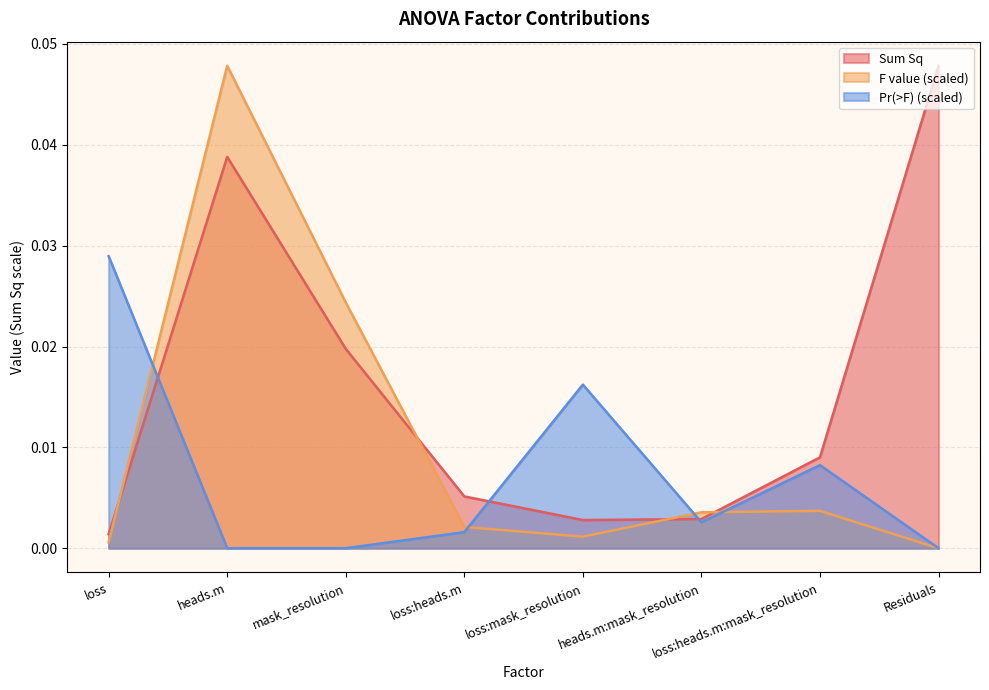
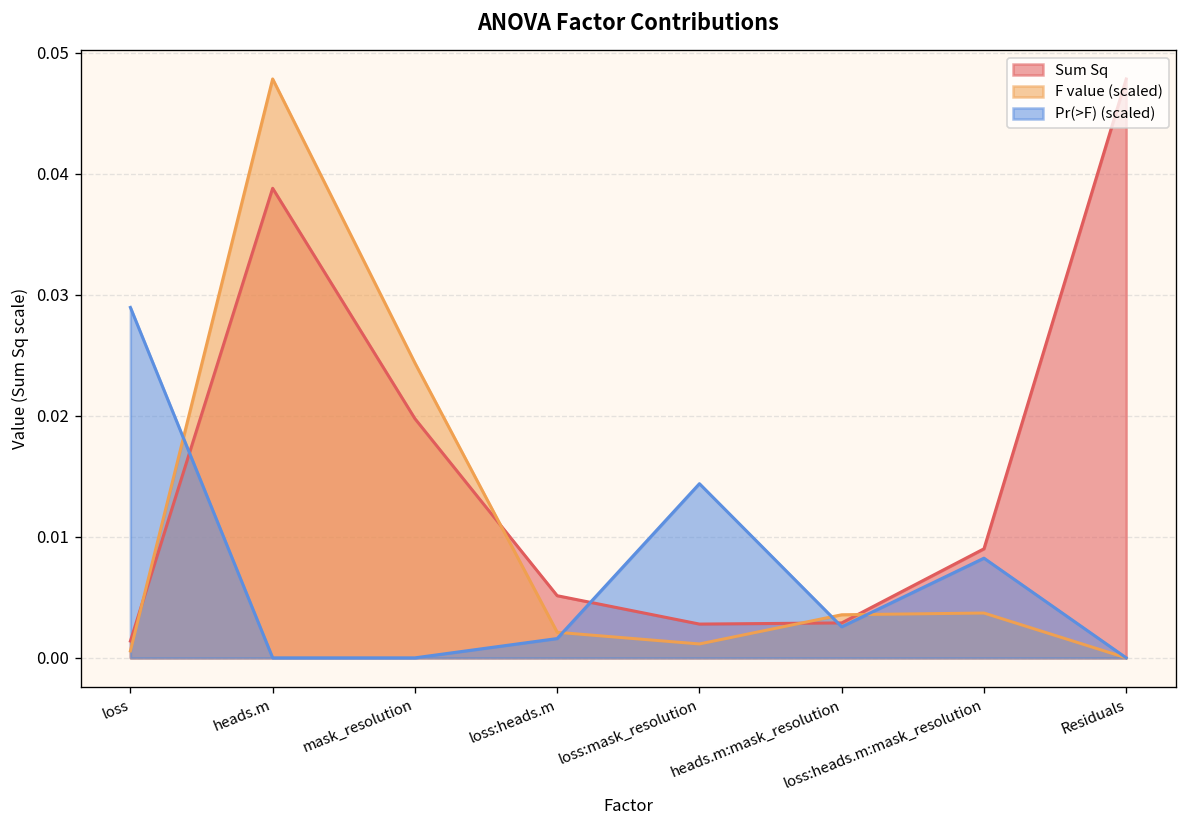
Pr(>F) (scaled), loss:mask_resolution: 0.0162 -> 0.0144
